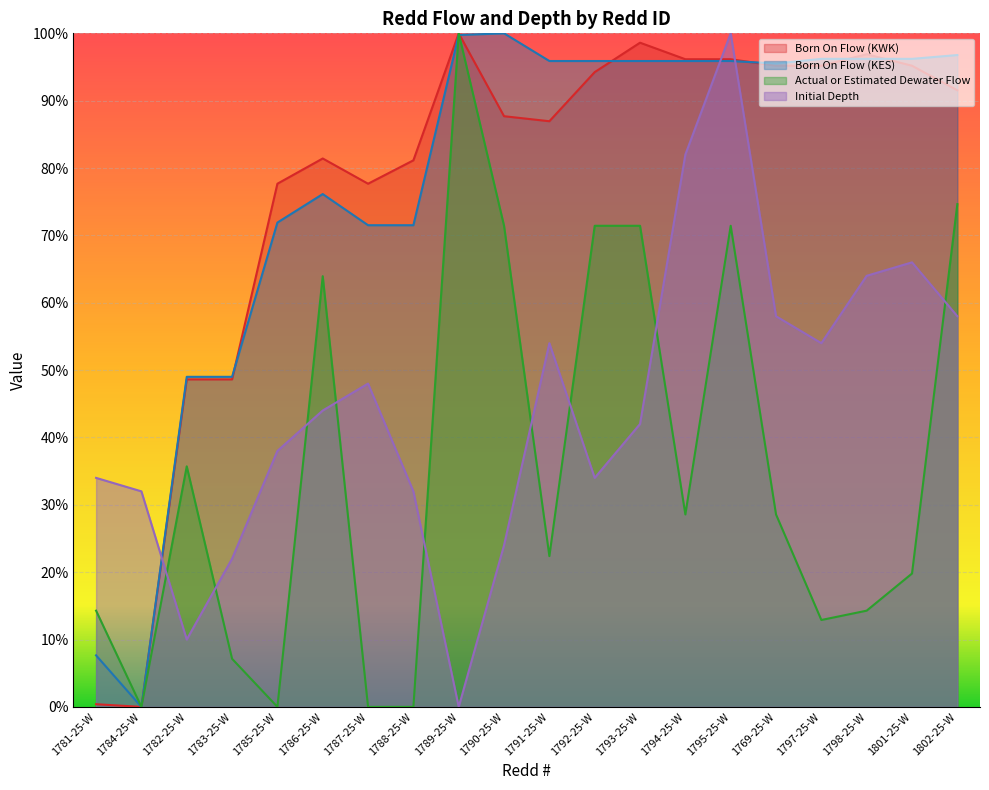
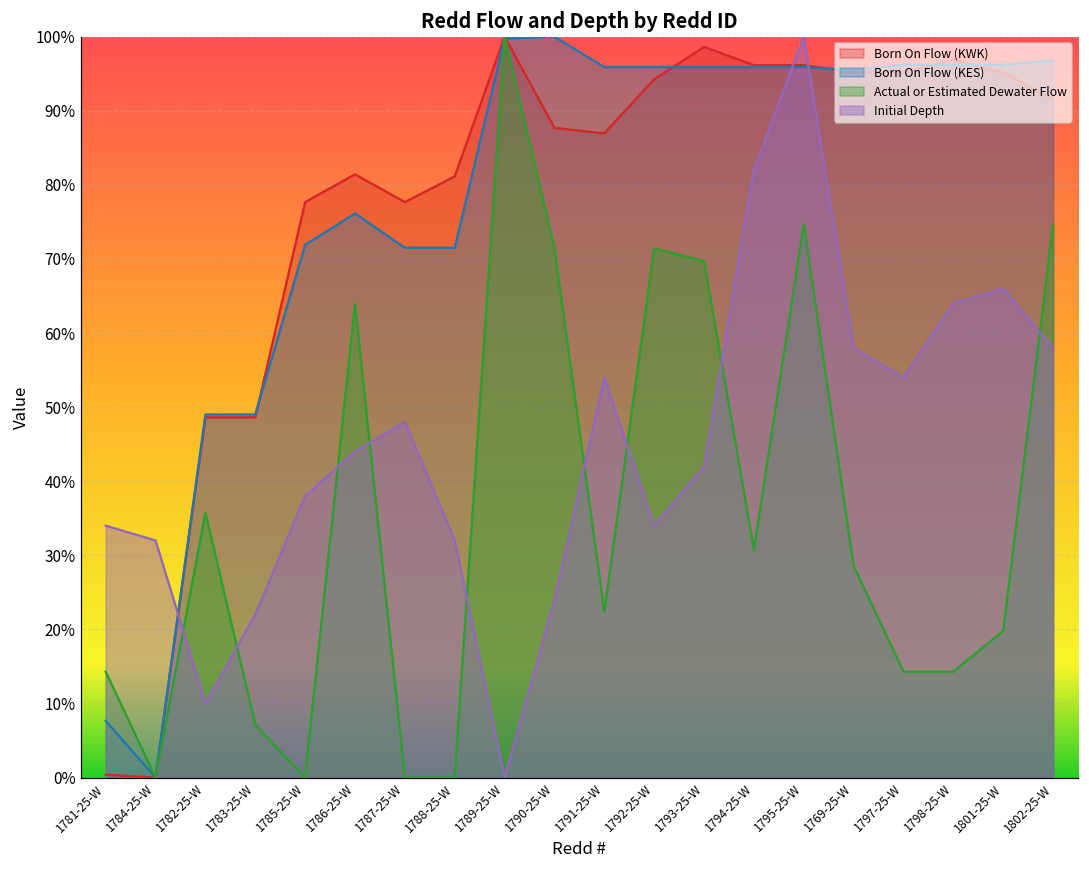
Actual or Estimated Dewater Flow, 1793-25-W: 71% -> 70%
Actual or Estimated Dewater Flow, 1794-25-W: 29% -> 31%
Actual or Estimated Dewater Flow, 1795-25-W: 71% -> 75%
Actual or Estimated Dewater Flow, 1797-25-W: 13% -> 14%
